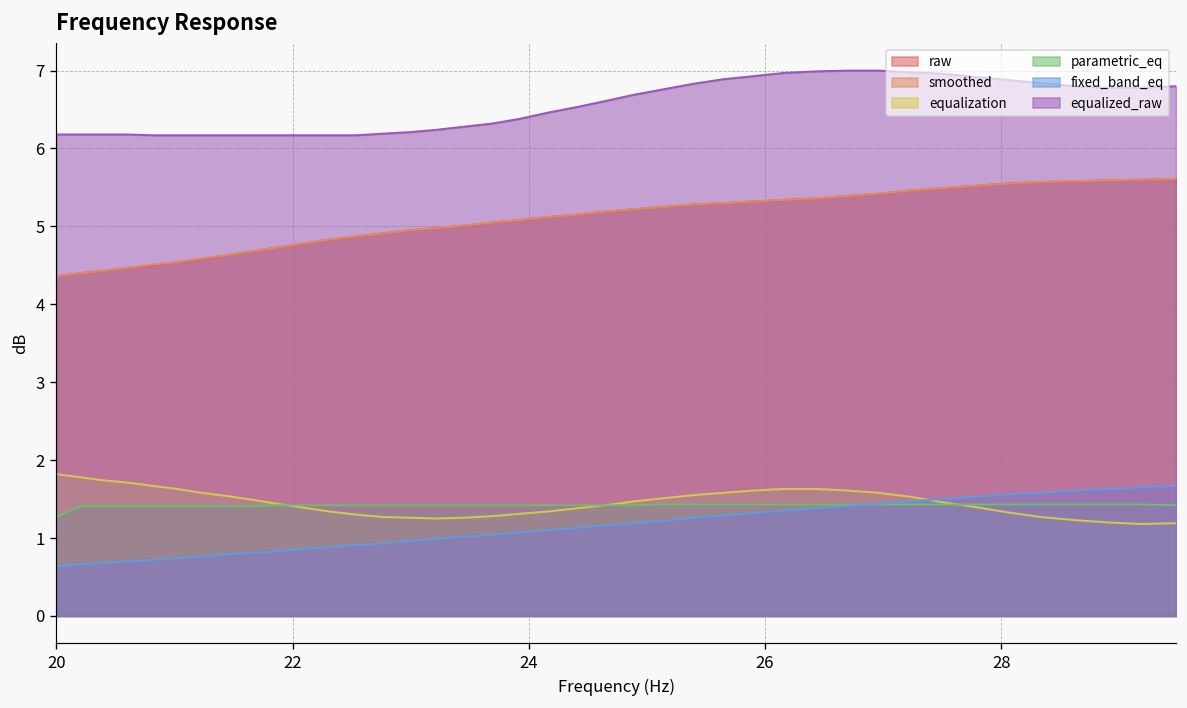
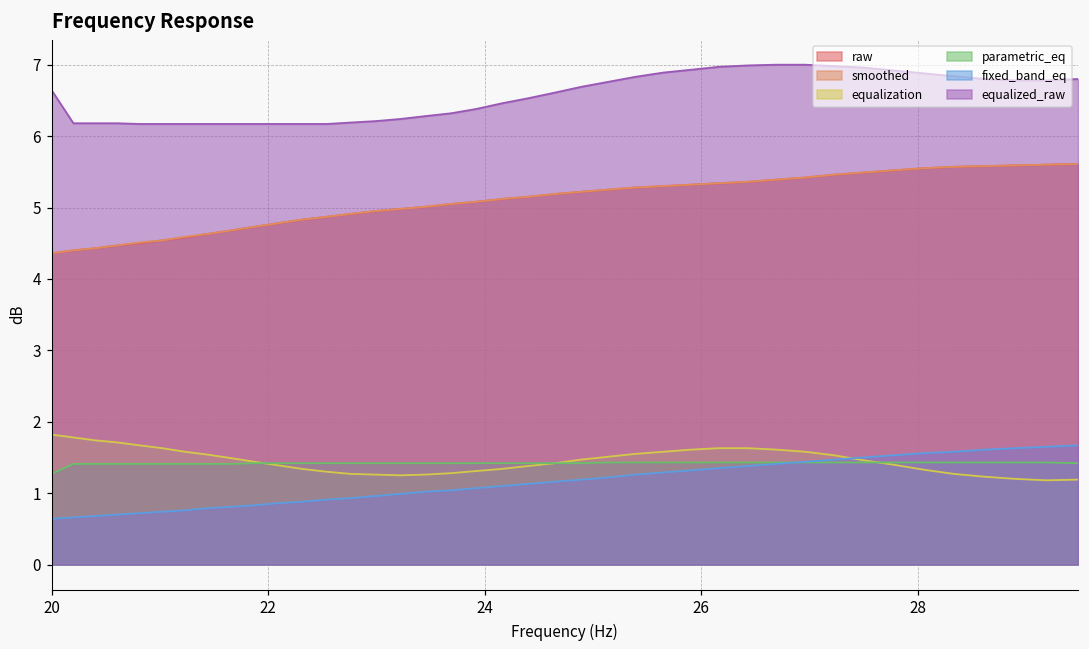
equalized_raw, 20: 6.2 -> 6.6
